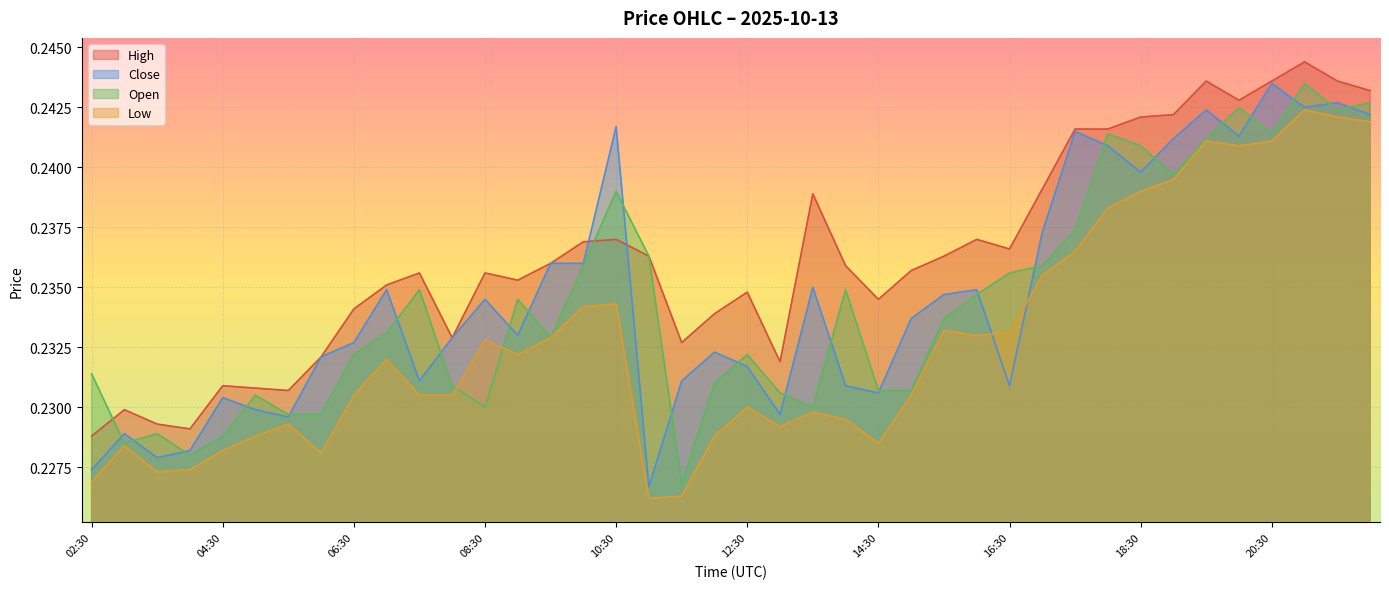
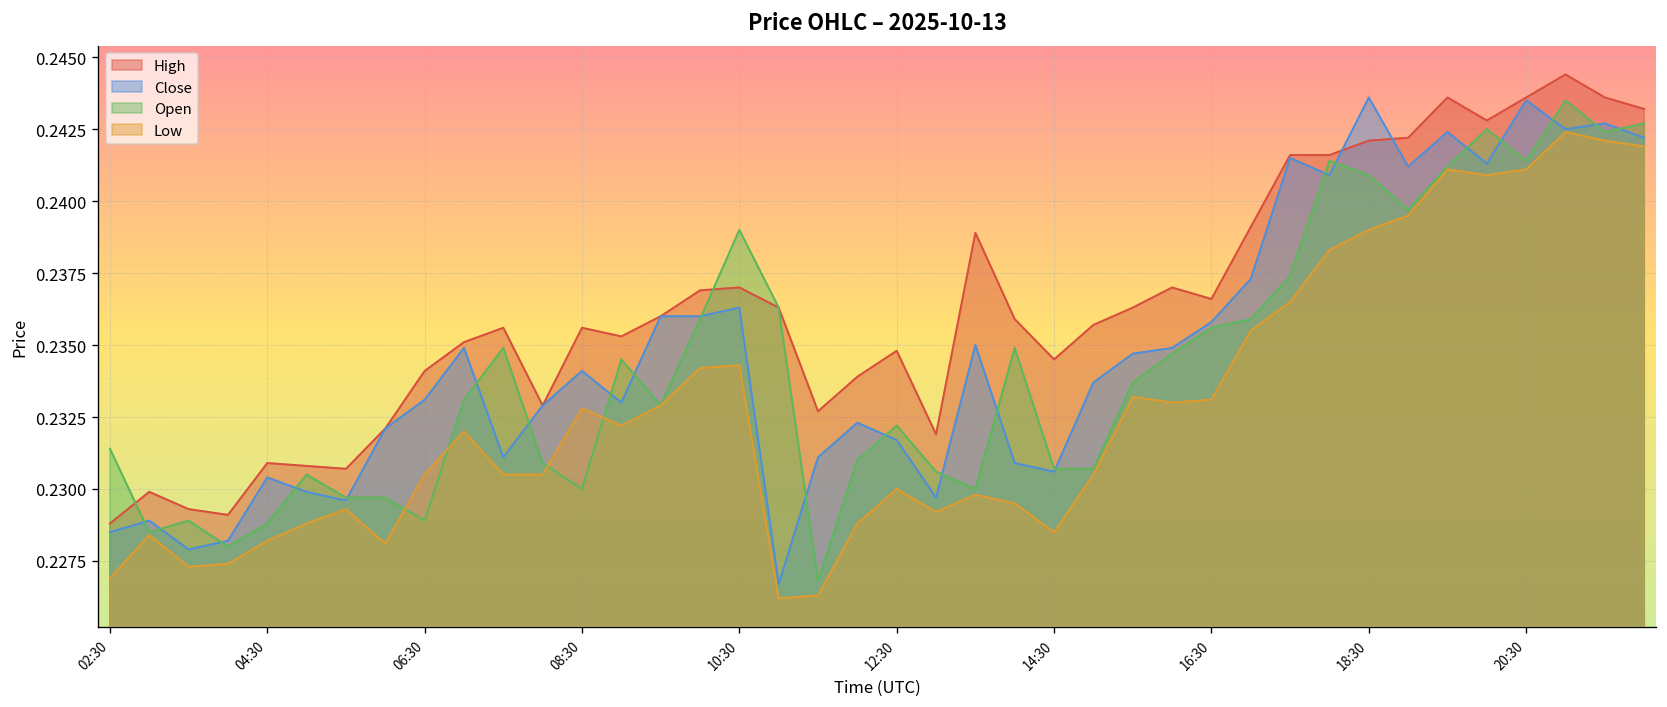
Close, 02:30: 0.2274 -> 0.2285
Close, 06:30: 0.2327 -> 0.2331
Open, 06:30: 0.2322 -> 0.2289
Close, 08:30: 0.2345 -> 0.2341
Close, 10:30: 0.2417 -> 0.2363
Close, 16:30: 0.2309 -> 0.2358
Close, 18:30: 0.2398 -> 0.2436
